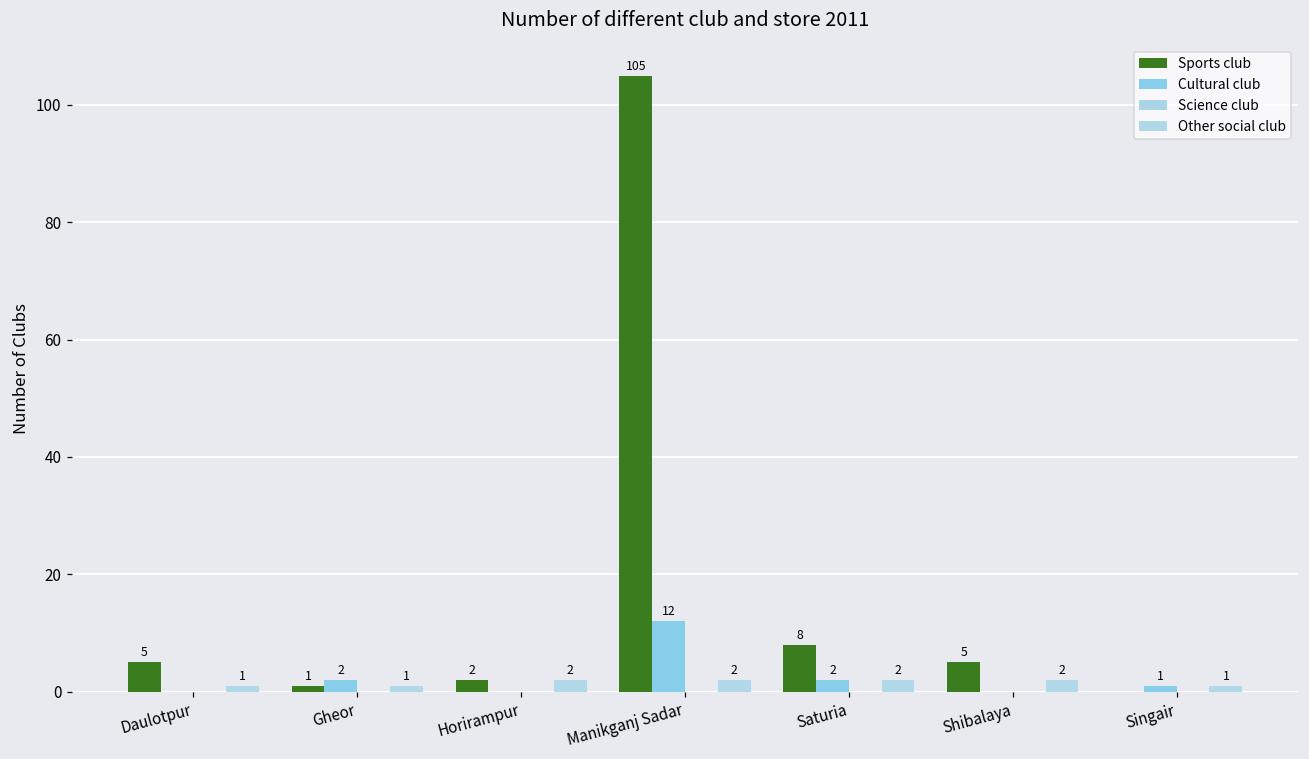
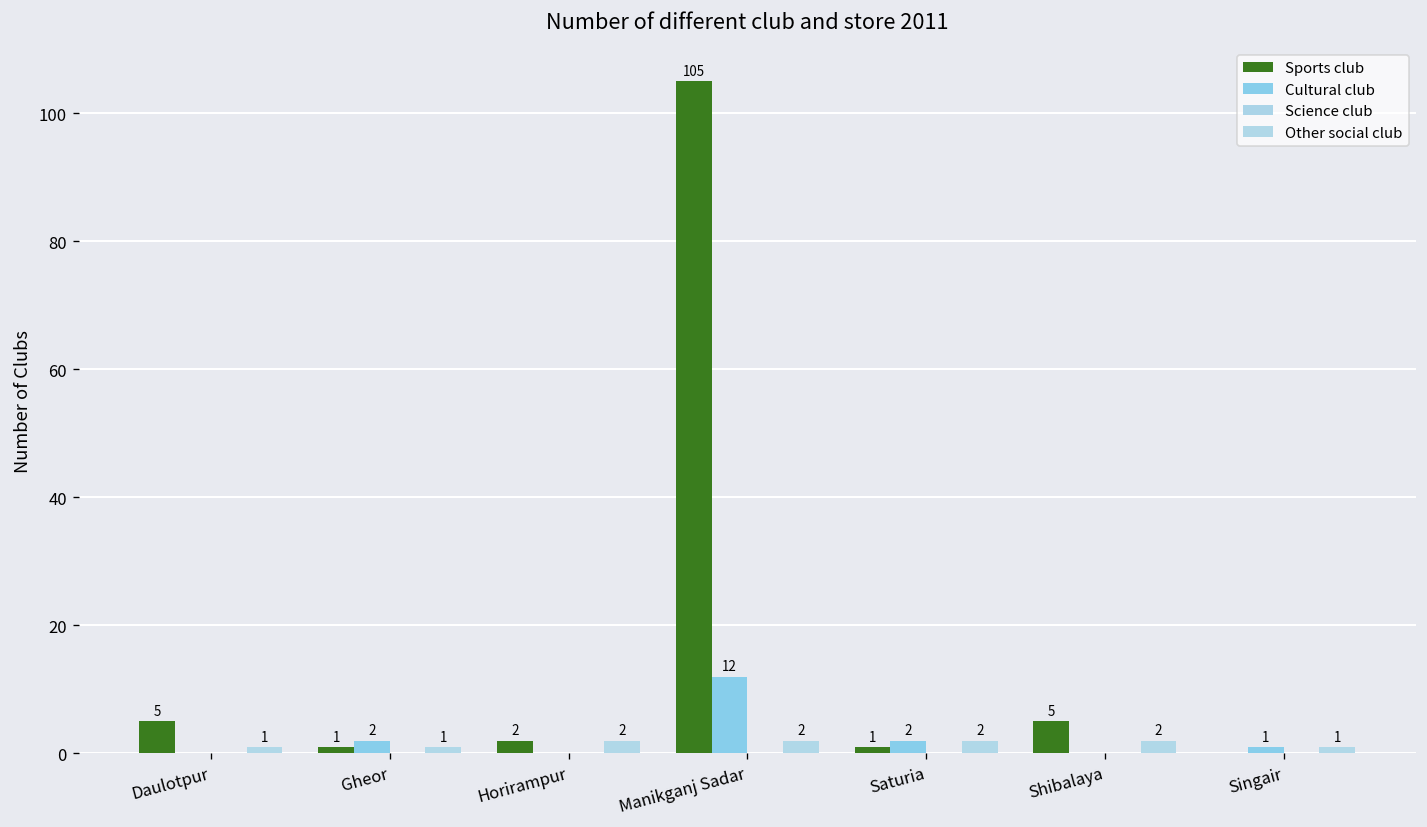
Sports club, Saturia: 8 -> 1
